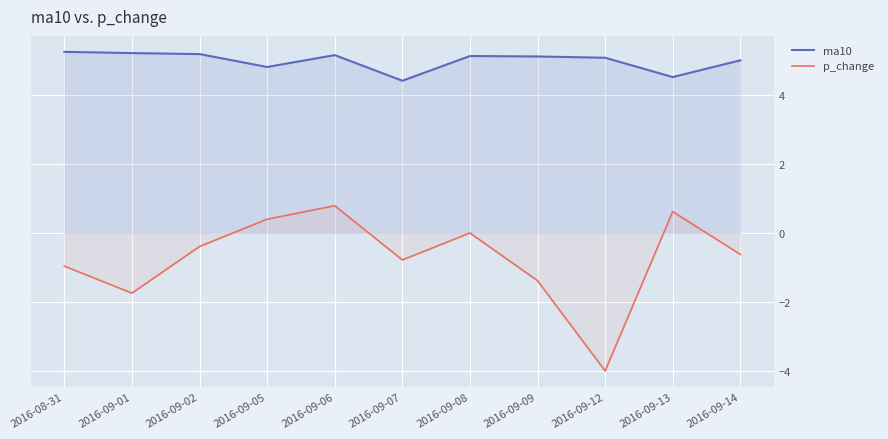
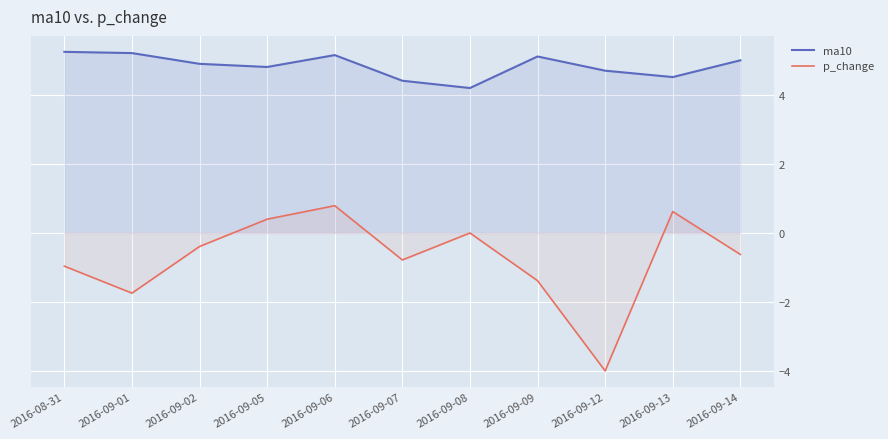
ma10, 2016-09-02: 5.2 -> 4.9
ma10, 2016-09-08: 5.1 -> 4.2
ma10, 2016-09-12: 5.1 -> 4.7
